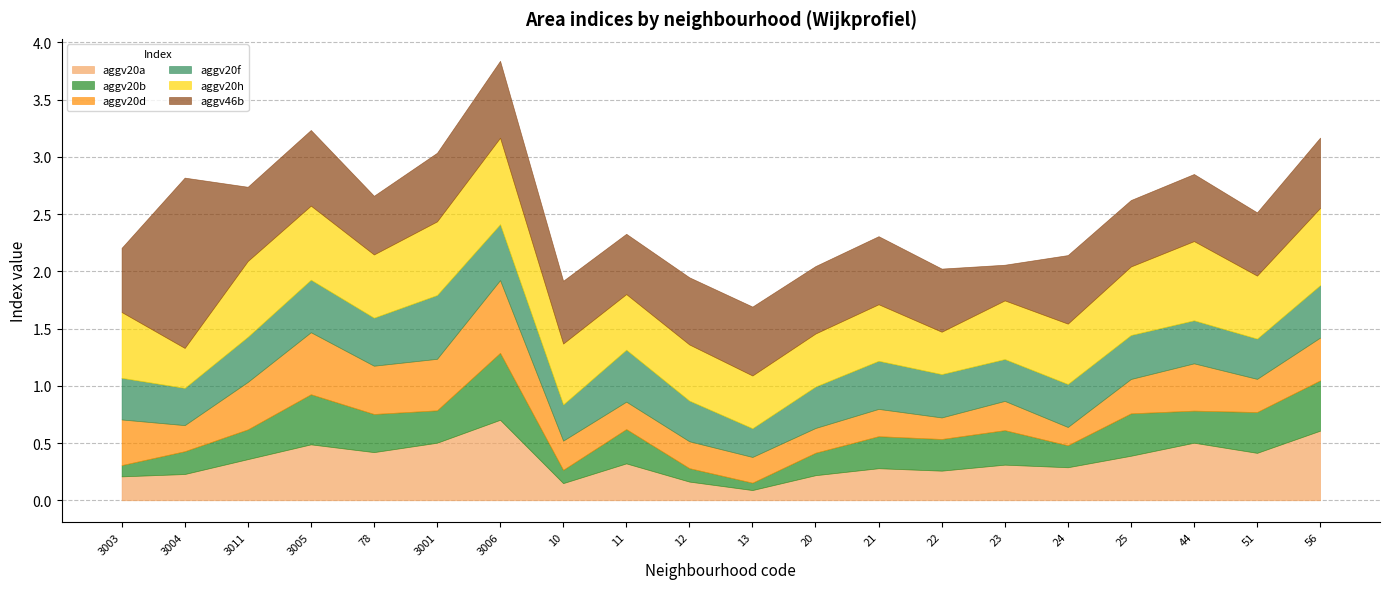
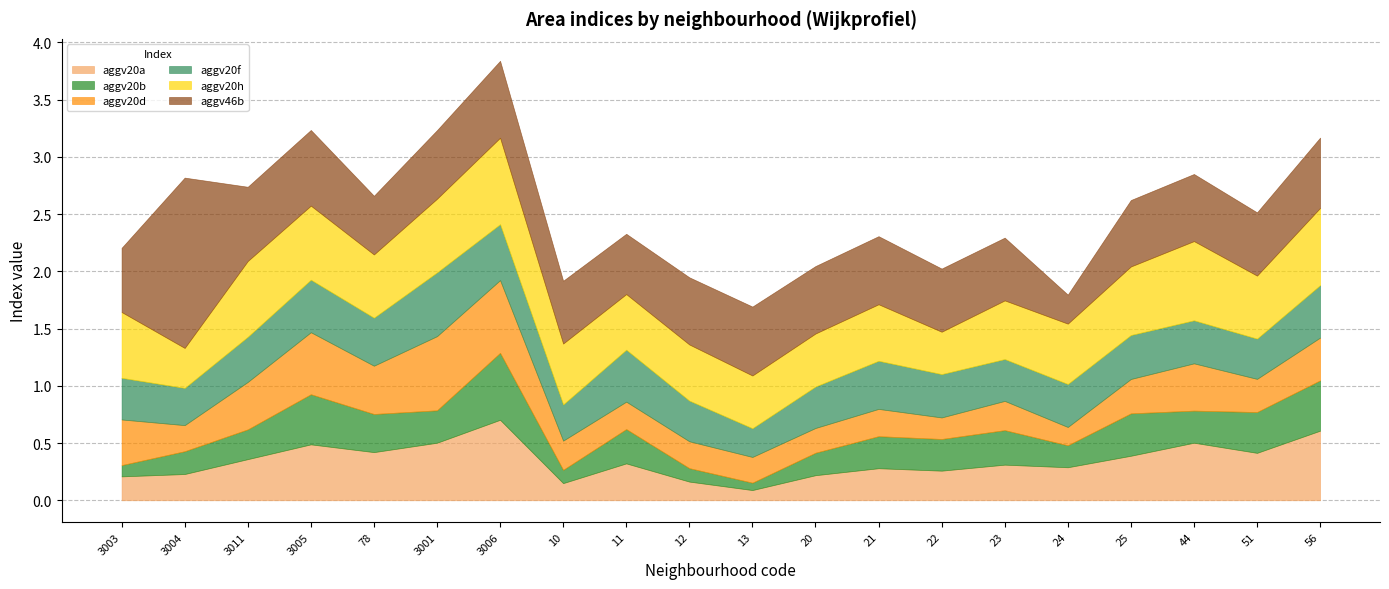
aggv20d, 3001: 0.45 -> 0.65
aggv46b, 23: 0.31 -> 0.55
aggv46b, 24: 0.60 -> 0.25
